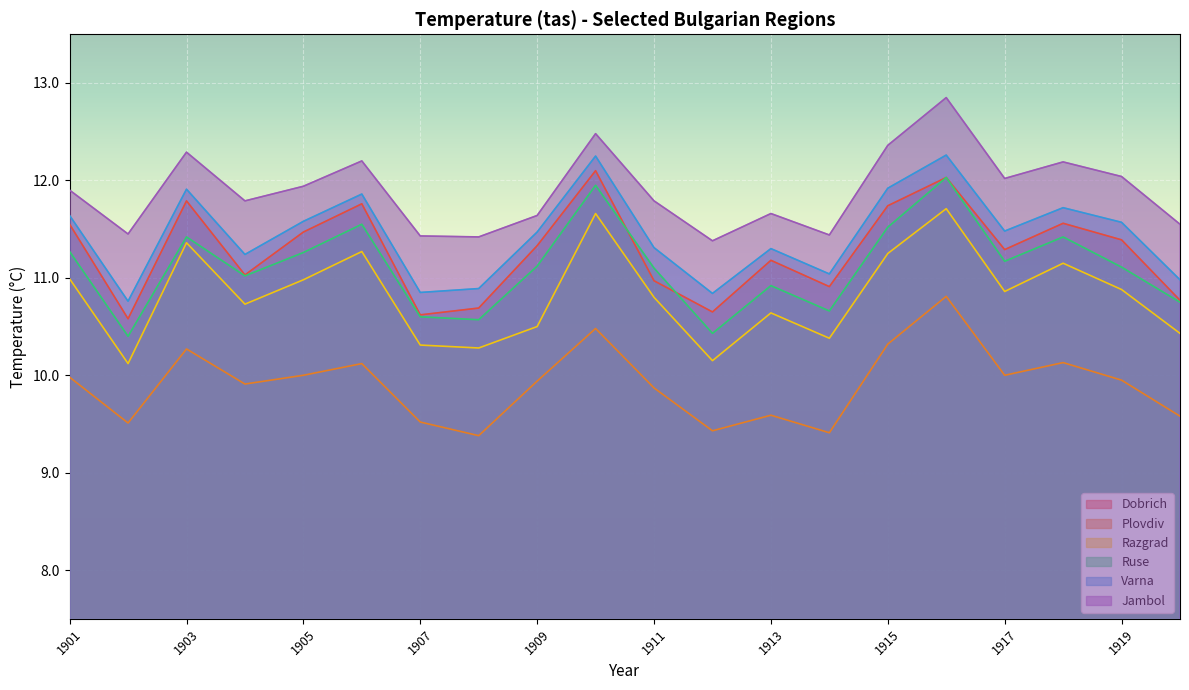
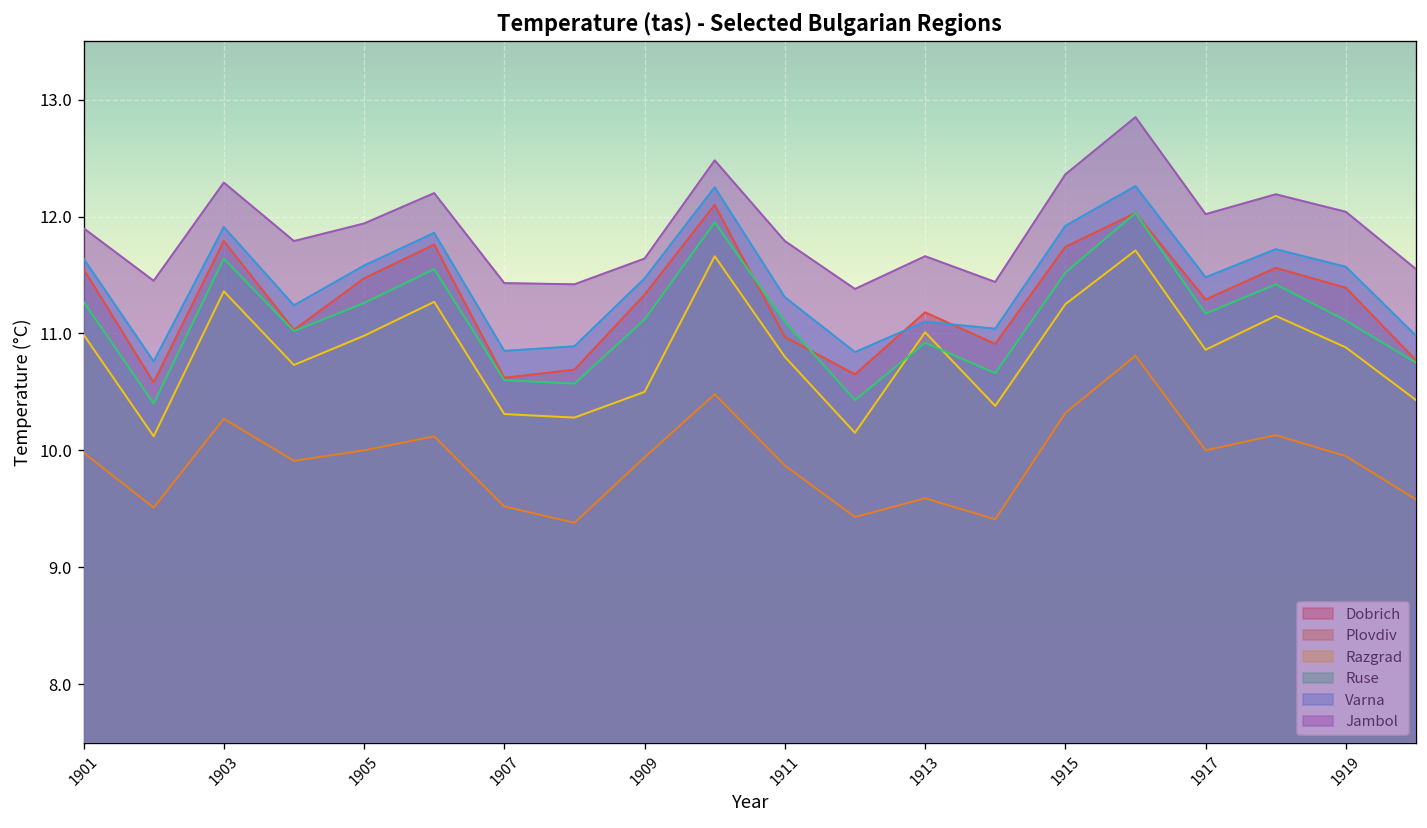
Ruse, 1903: 11.4 -> 11.6
Razgrad, 1913: 10.6 -> 11.0
Varna, 1913: 11.3 -> 11.1
